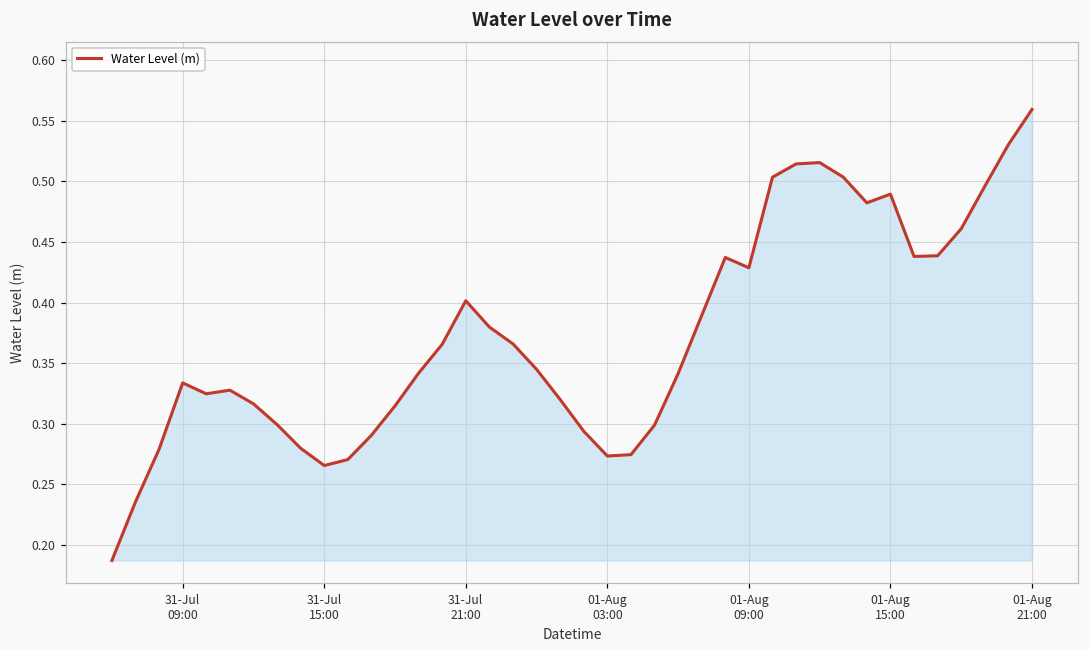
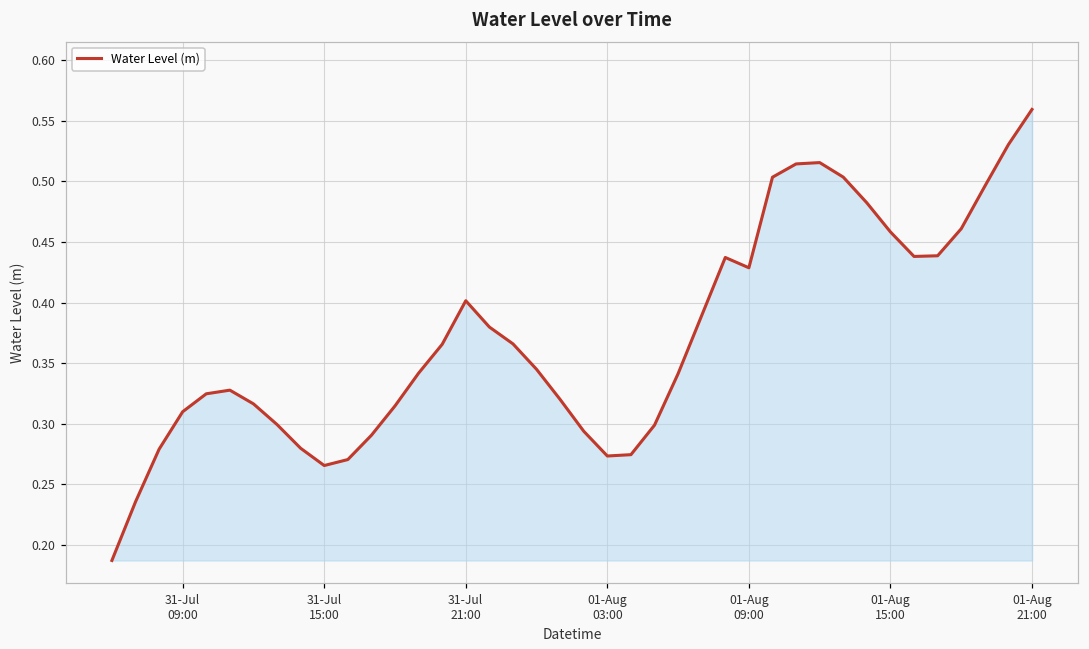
31-Jul 09:00: 0.334 -> 0.310
01-Aug 15:00: 0.490 -> 0.458
